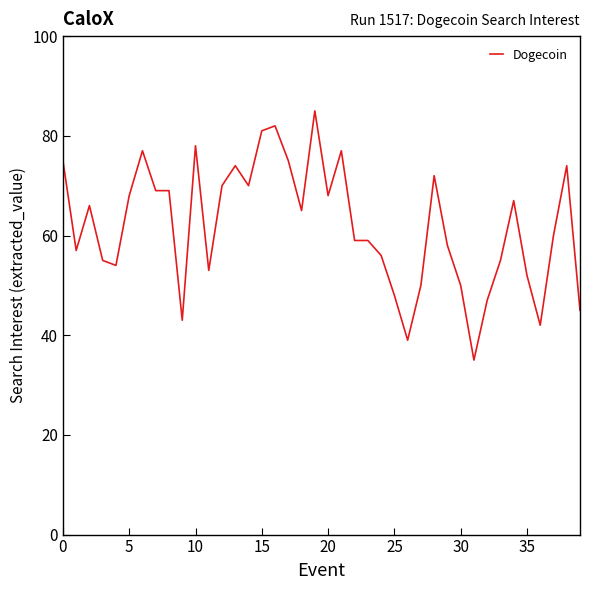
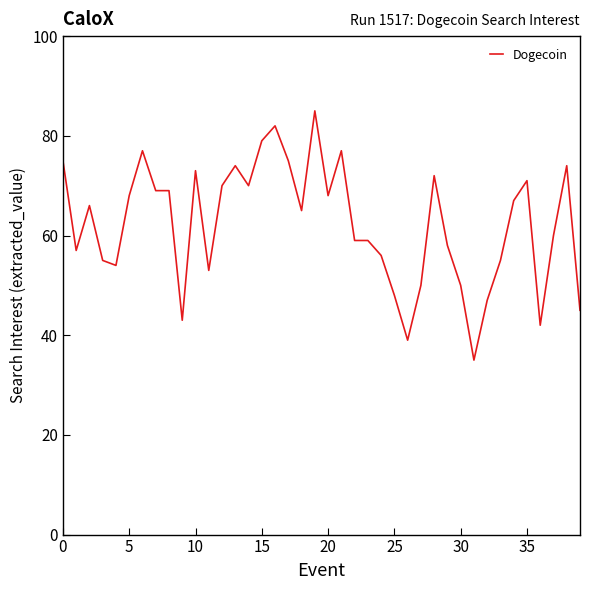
10: 78 -> 73
15: 81 -> 79
35: 52 -> 71
